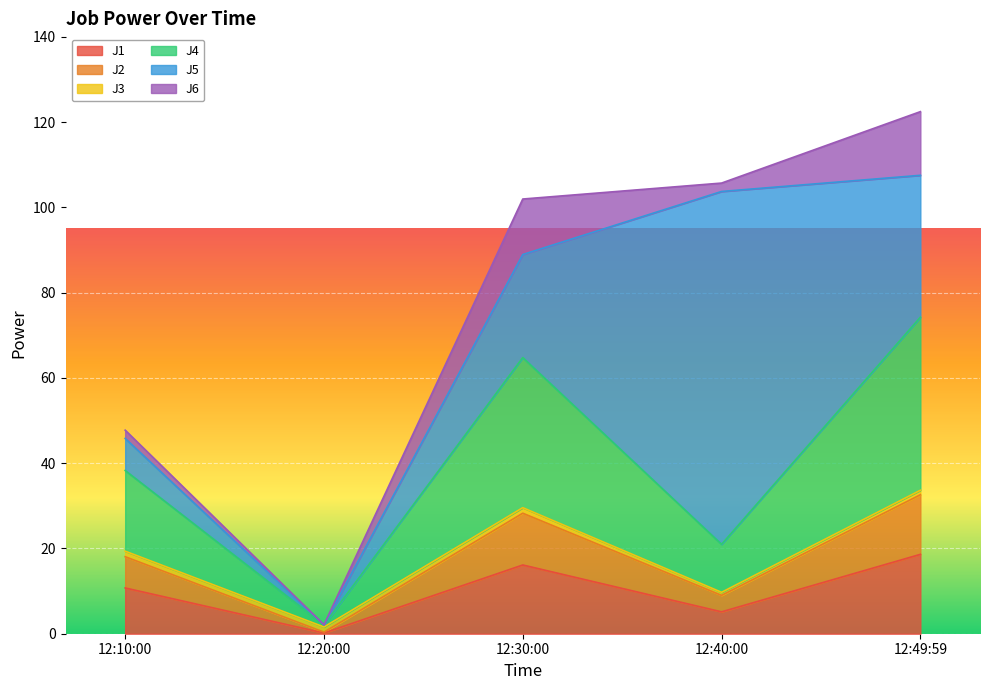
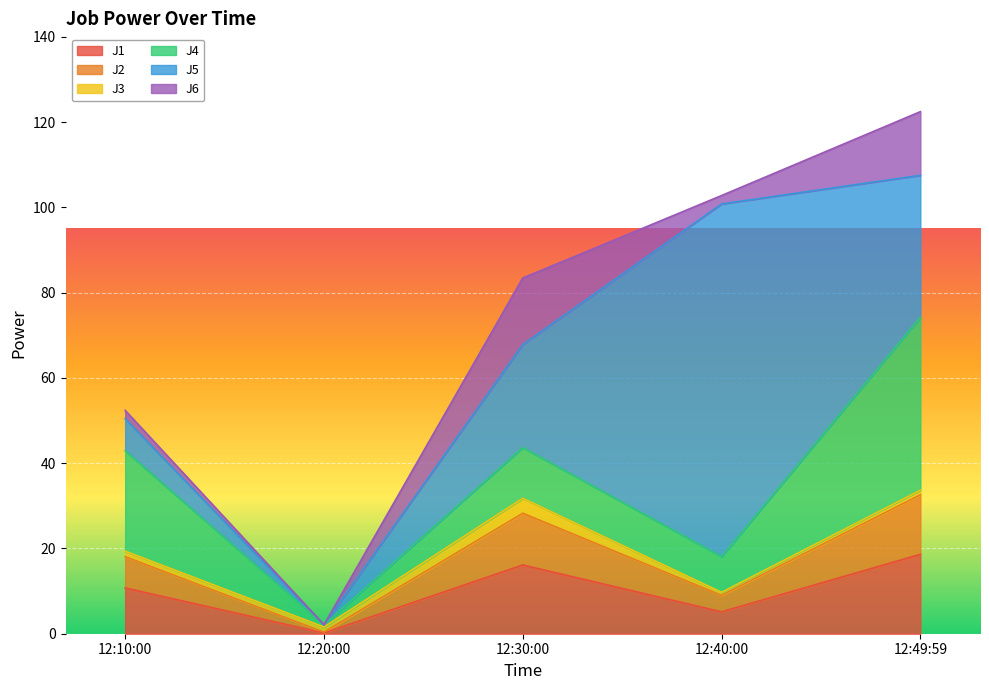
J4, 12:10:00: 19 -> 24
J3, 12:30:00: 1 -> 4
J4, 12:30:00: 35 -> 12
J6, 12:30:00: 13 -> 16
J4, 12:40:00: 11 -> 8
